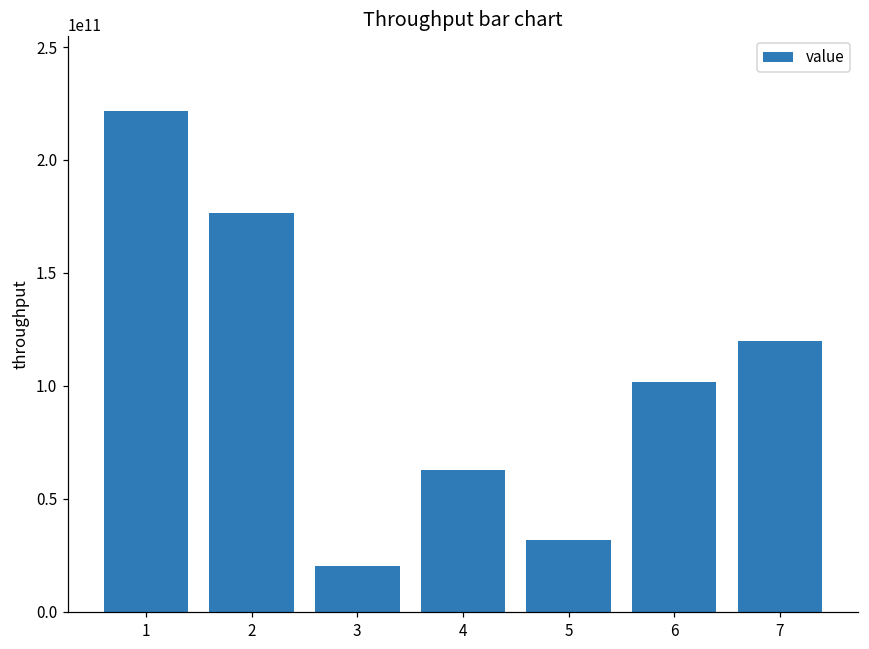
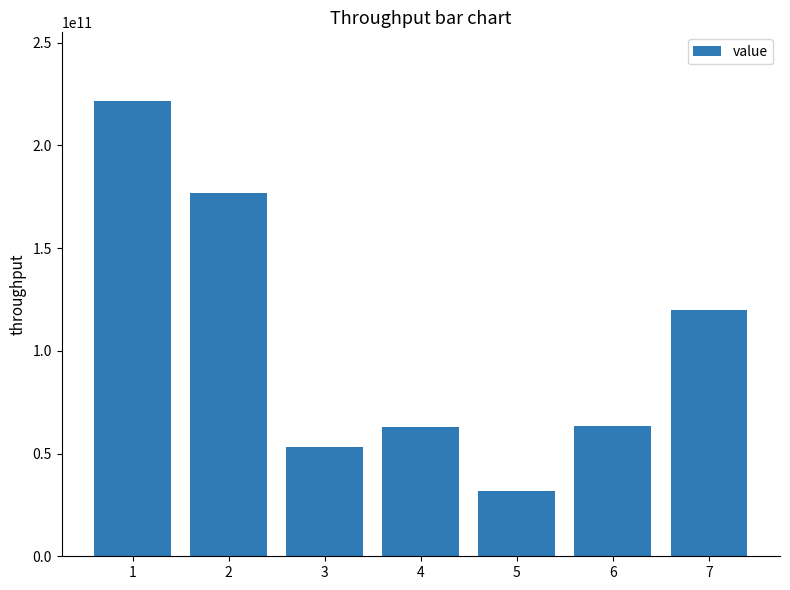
3: 20000000000 -> 53000000000
6: 102000000000 -> 64000000000
